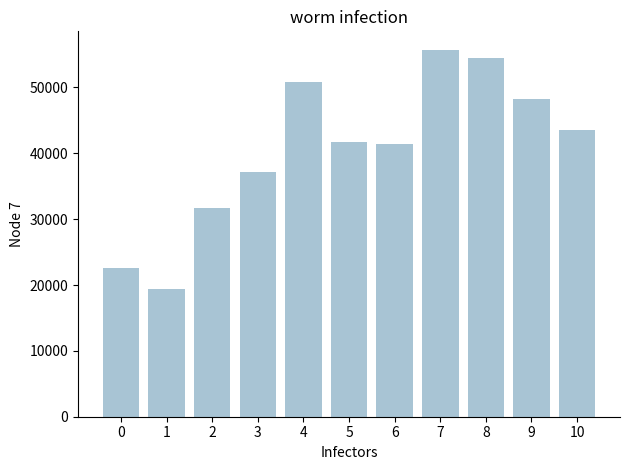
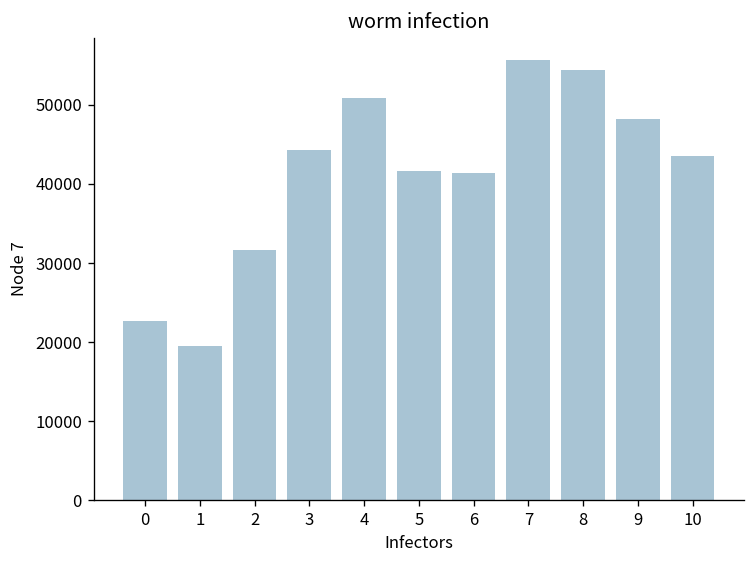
3: 37000 -> 44000
